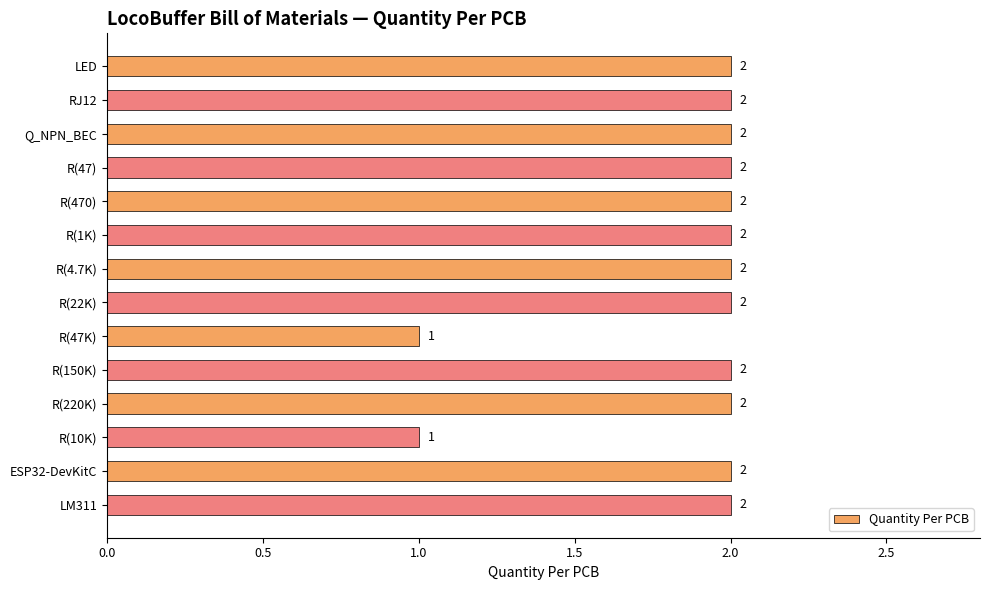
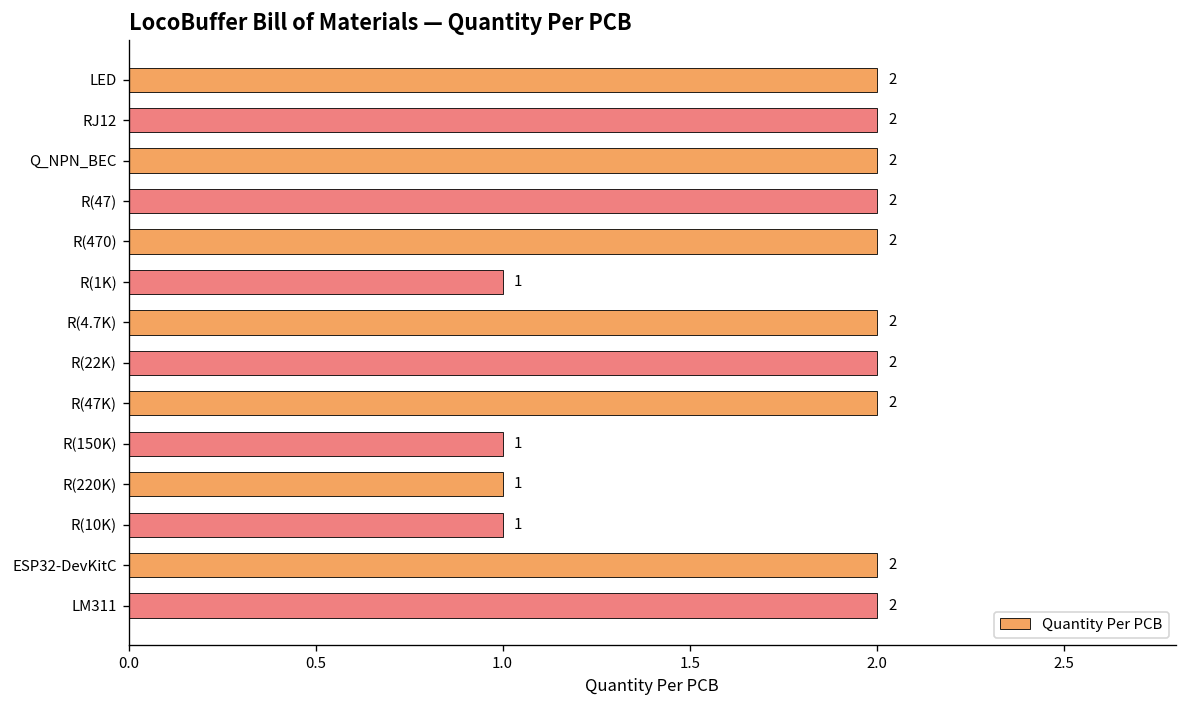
R(1K): 2 -> 1
R(47K): 1 -> 2
R(150K): 2 -> 1
R(220K): 2 -> 1
